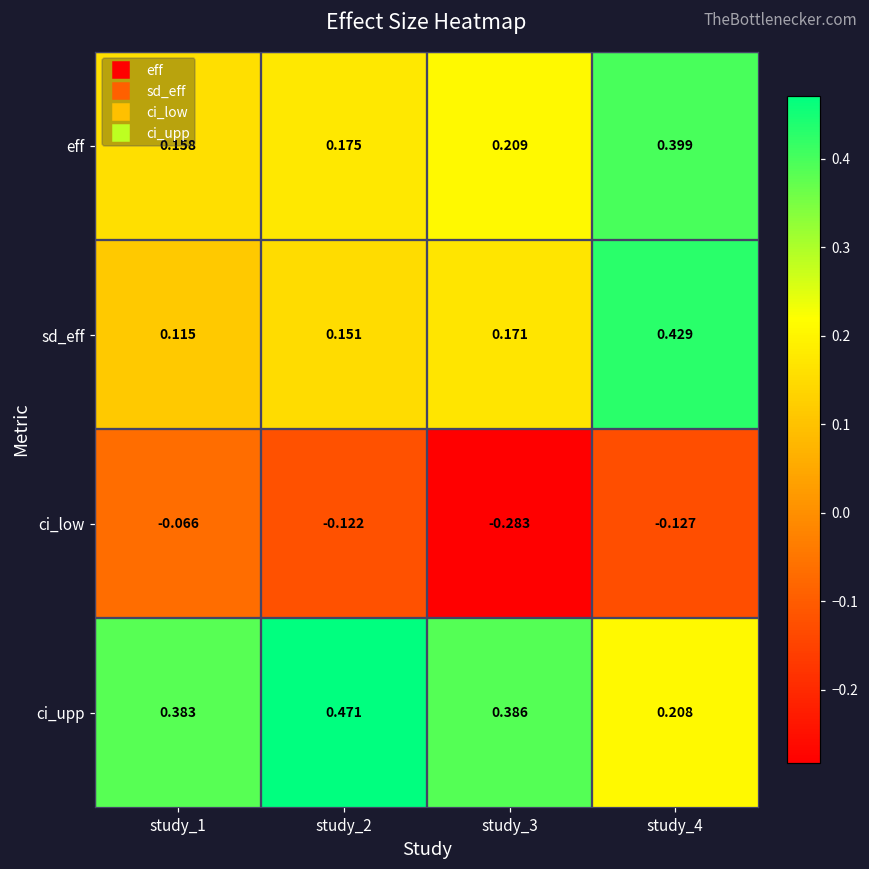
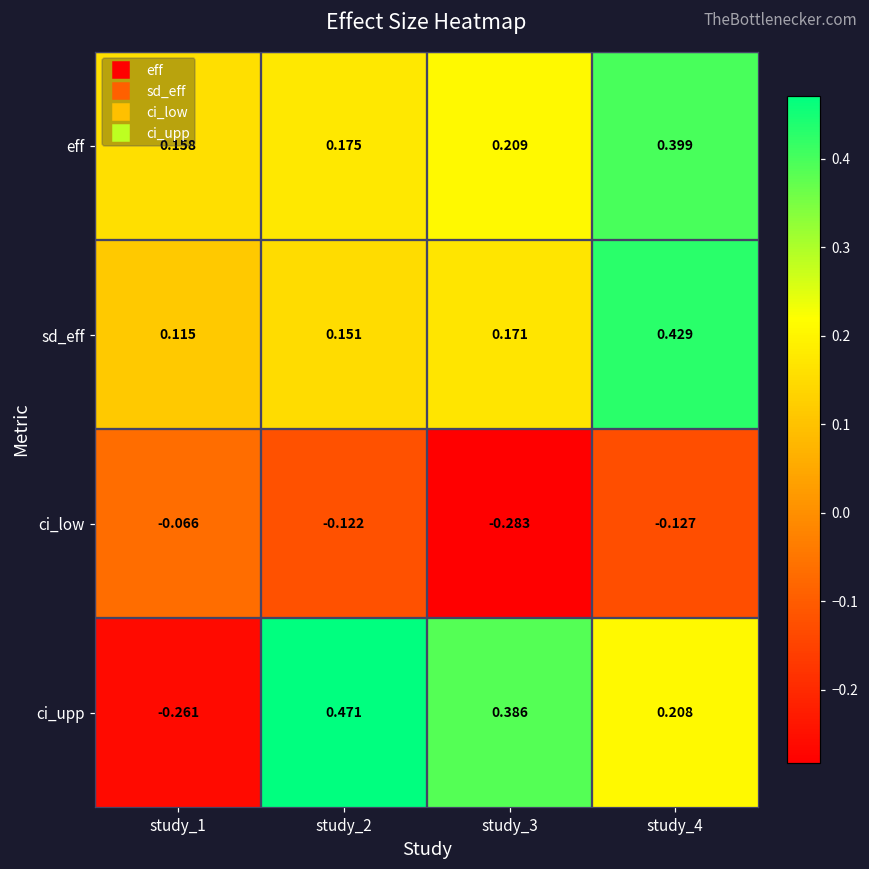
ci_upp, study_1: 0.383 -> -0.261
